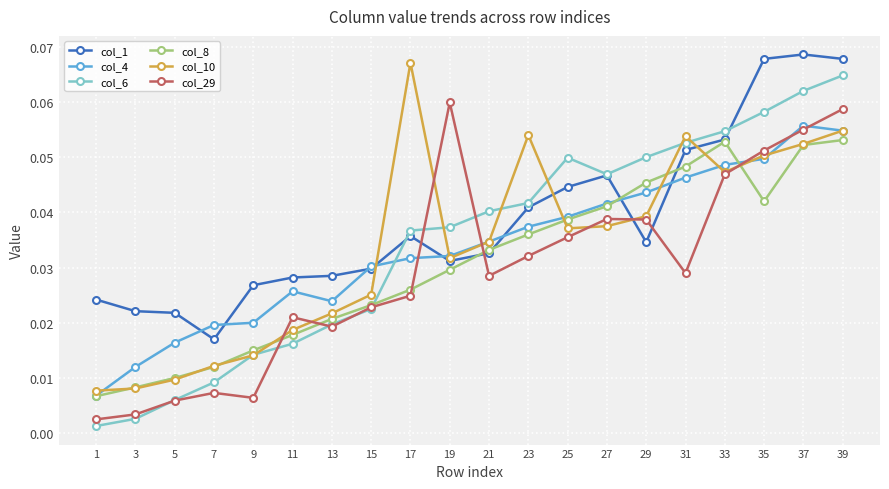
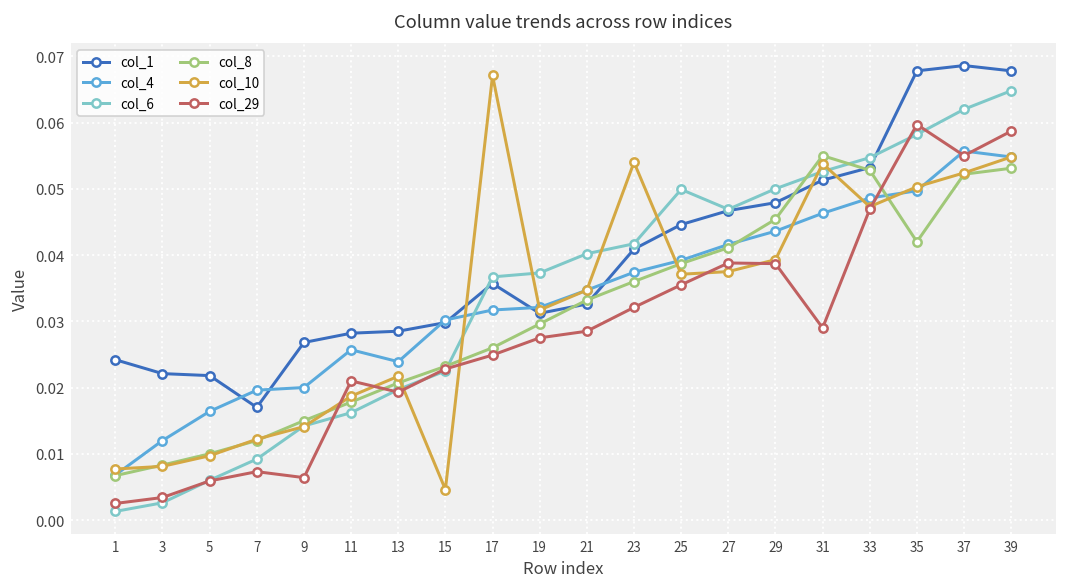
col_10, 15: 0.025 -> 0.005
col_29, 19: 0.060 -> 0.028
col_1, 29: 0.035 -> 0.048
col_8, 31: 0.048 -> 0.055
col_29, 35: 0.051 -> 0.060
